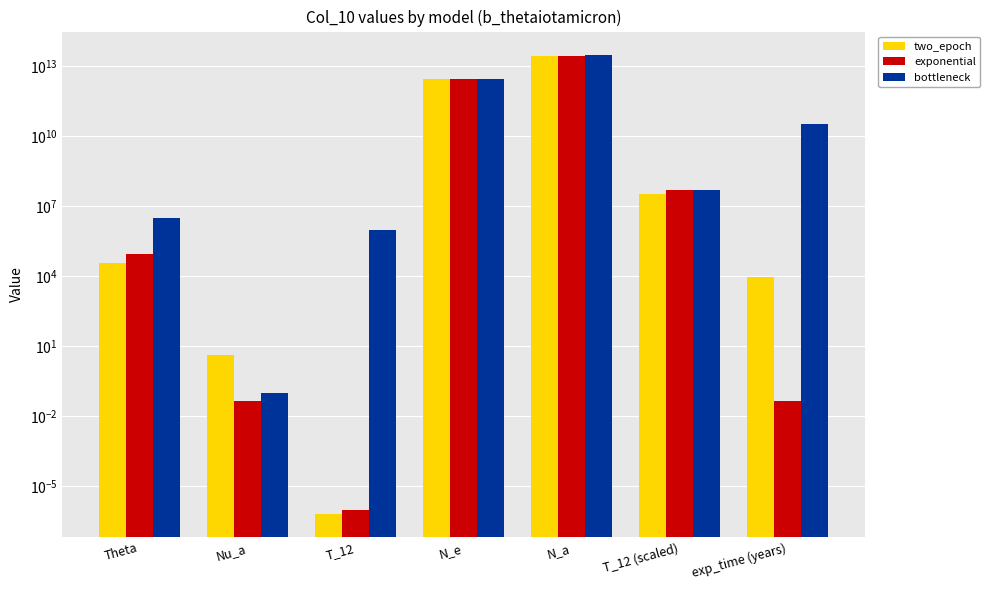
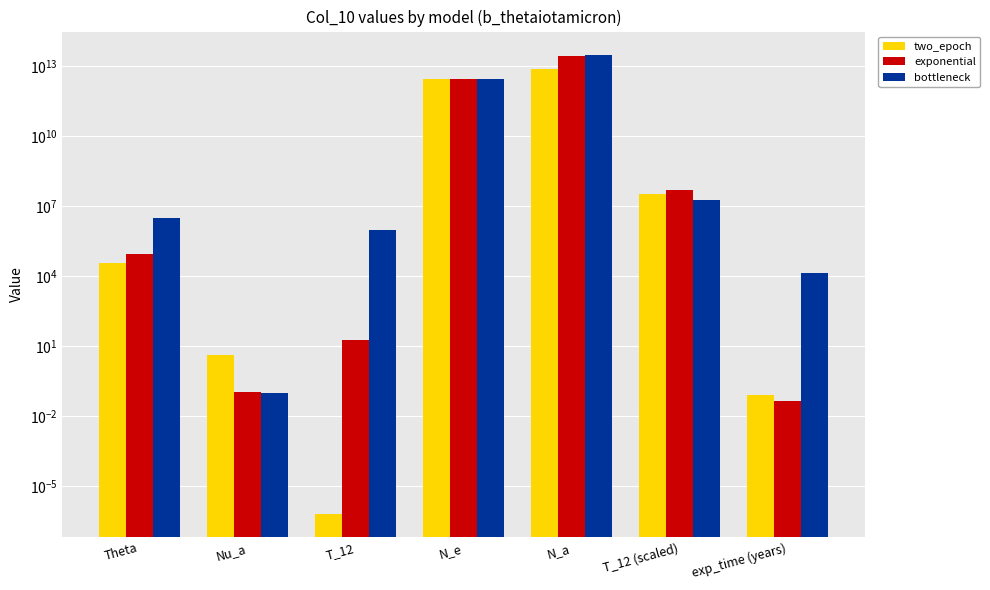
exponential, Nu_a: 0.04 -> 0.1
exponential, T_12: 0 -> 20
two_epoch, N_a: 30000000000000 -> 7000000000000
bottleneck, T_12 (scaled): 50000000 -> 20000000
two_epoch, exp_time (years): 9000 -> 0.07
bottleneck, exp_time (years): 30000000000 -> 10000
